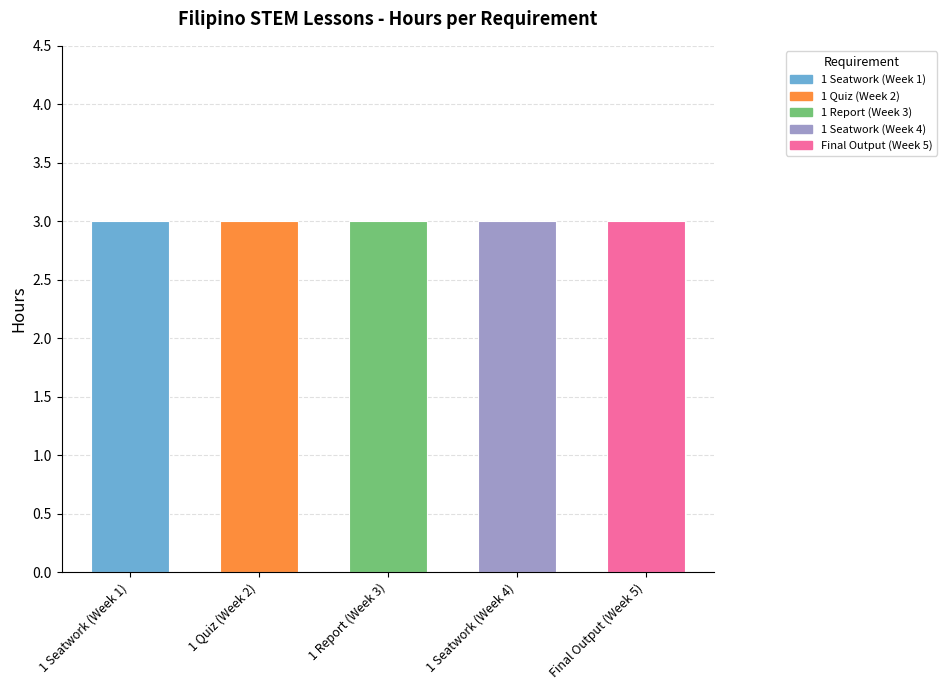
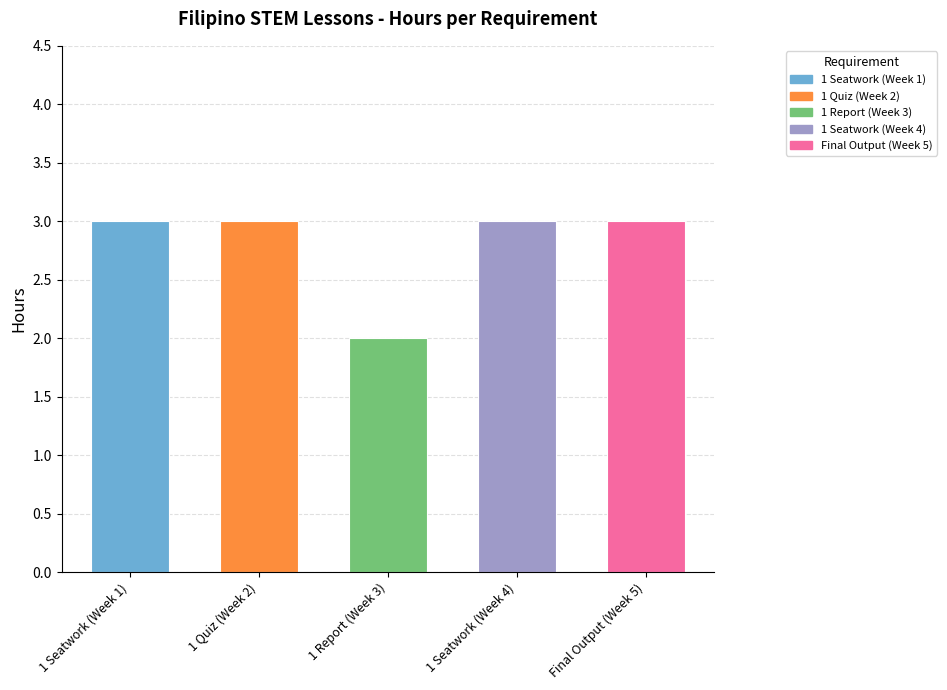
1 Report (Week 3): 3 -> 2
